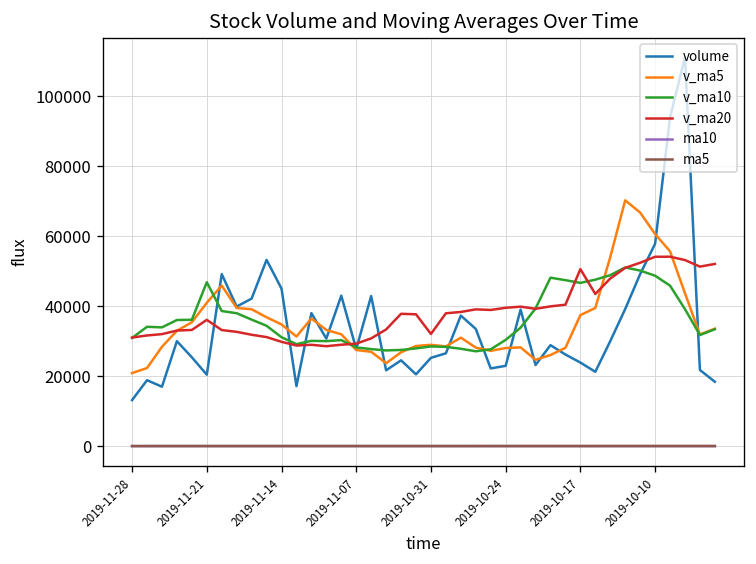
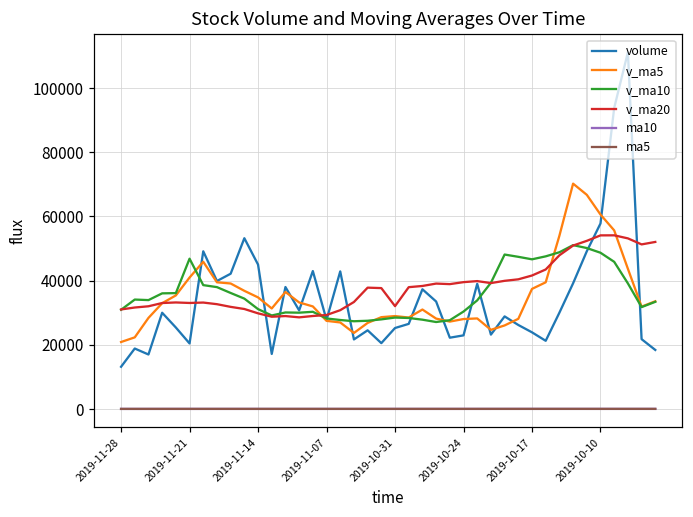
v_ma20, 2019-11-21: 36000 -> 33000
v_ma20, 2019-10-17: 51000 -> 42000
